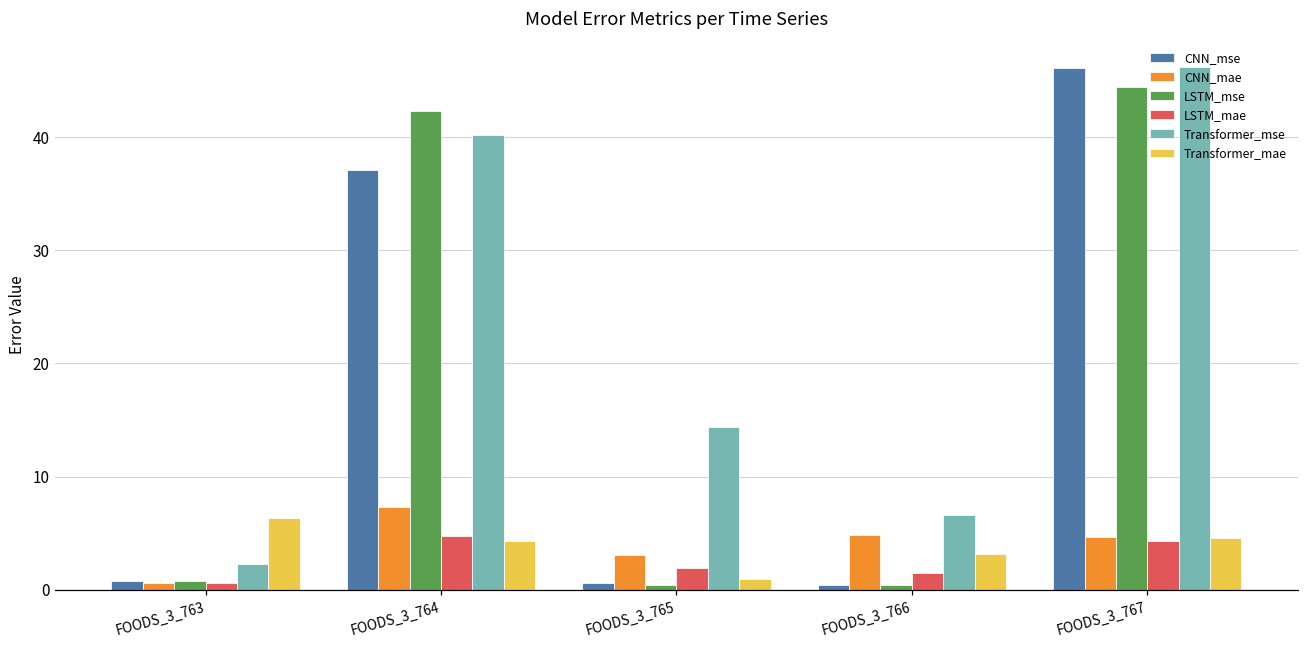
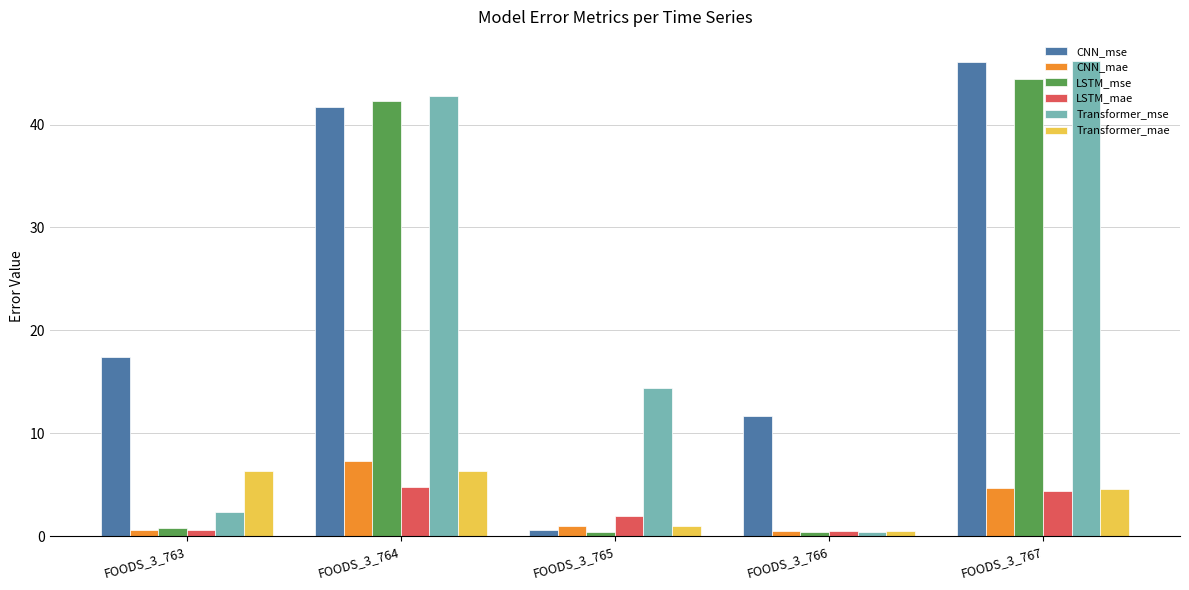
CNN_mse, FOODS_3_763: 0.8 -> 17.4
CNN_mse, FOODS_3_764: 37.0 -> 41.7
Transformer_mse, FOODS_3_764: 40.1 -> 42.8
Transformer_mae, FOODS_3_764: 4.3 -> 6.4
CNN_mae, FOODS_3_765: 3.0 -> 1.0
CNN_mse, FOODS_3_766: 0.4 -> 11.7
CNN_mae, FOODS_3_766: 4.8 -> 0.5
LSTM_mae, FOODS_3_766: 1.5 -> 0.5
Transformer_mse, FOODS_3_766: 6.7 -> 0.4
Transformer_mae, FOODS_3_766: 3.2 -> 0.5
